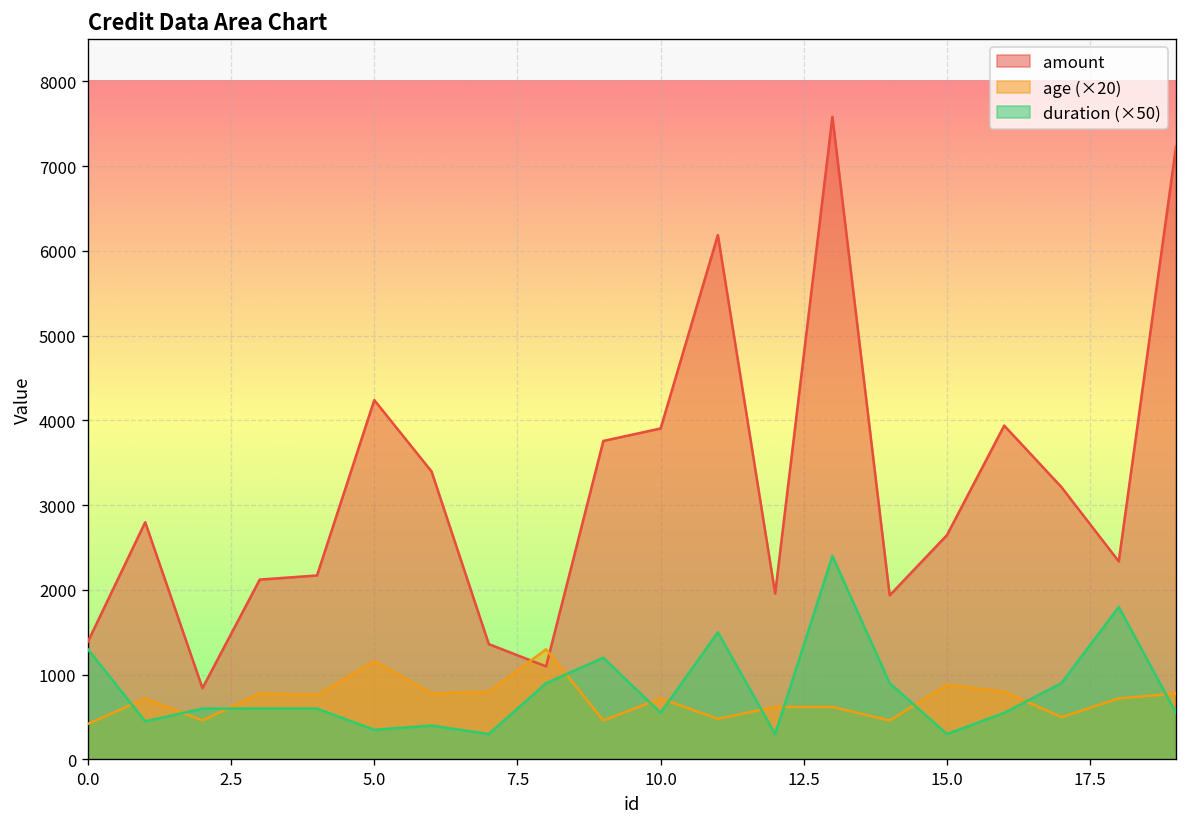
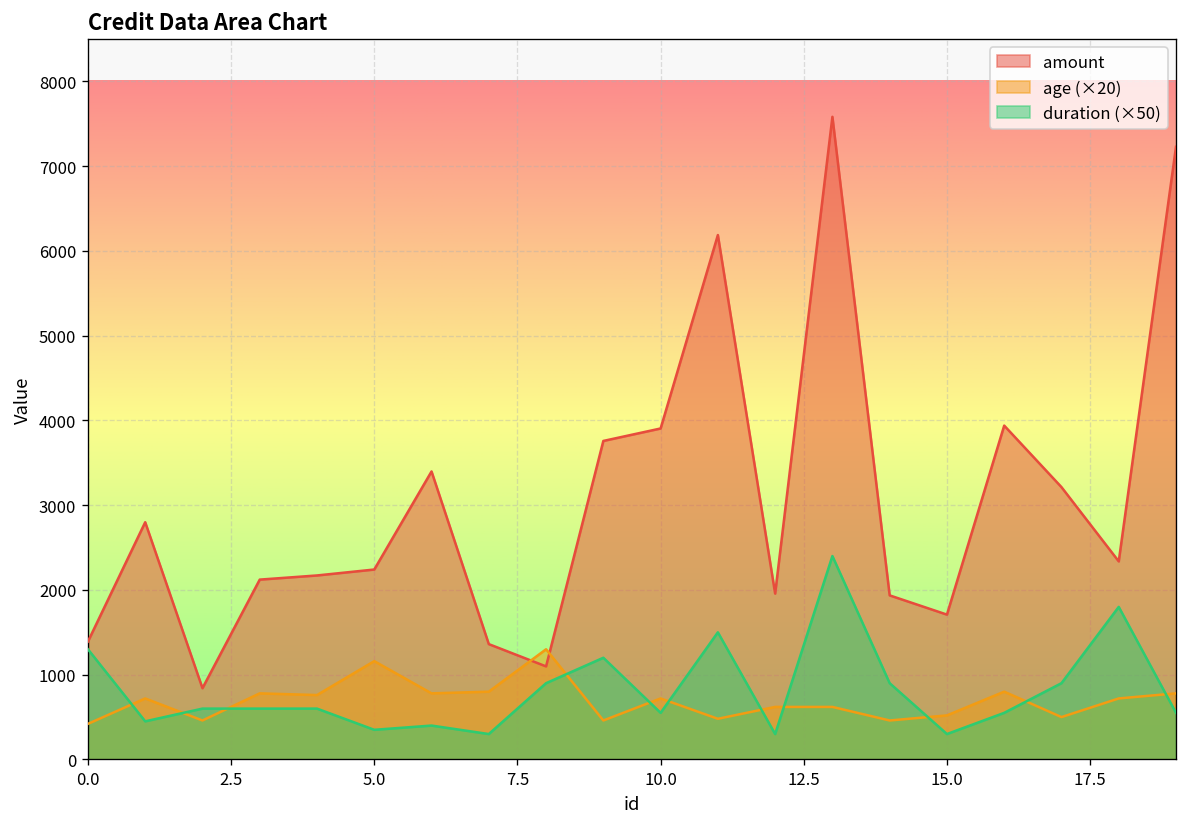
amount, 5.0: 4200 -> 2200
amount, 15.0: 2600 -> 1700
age (×20), 15.0: 900 -> 500
